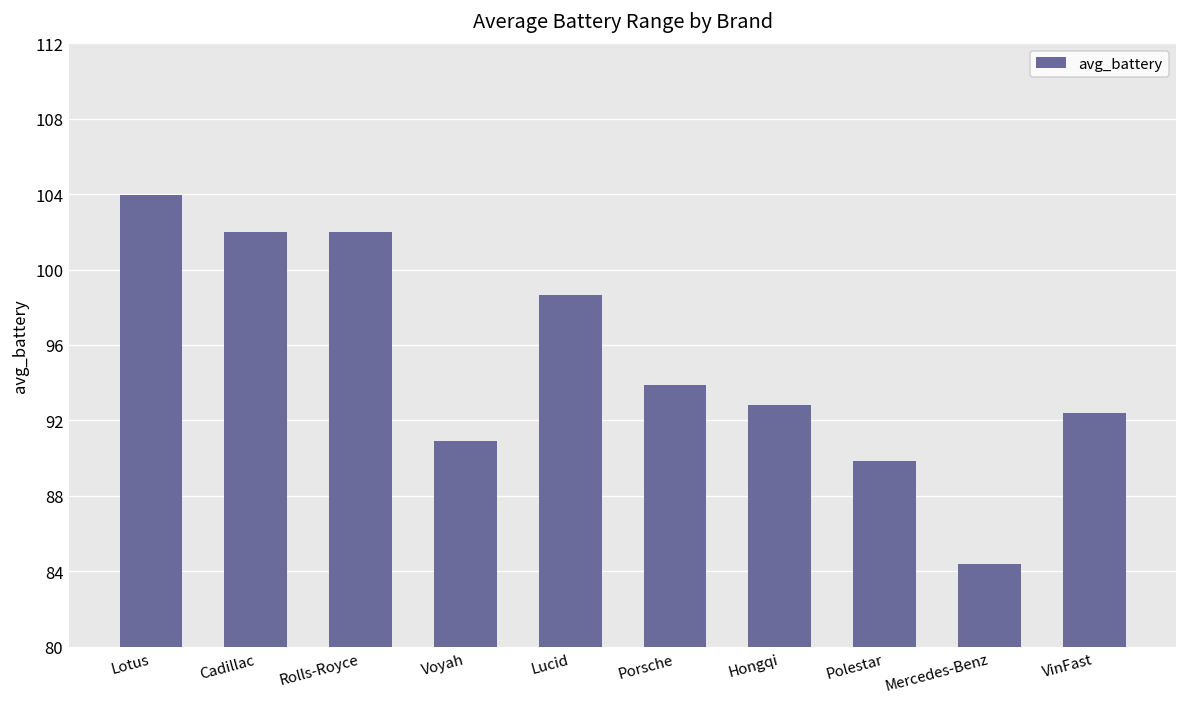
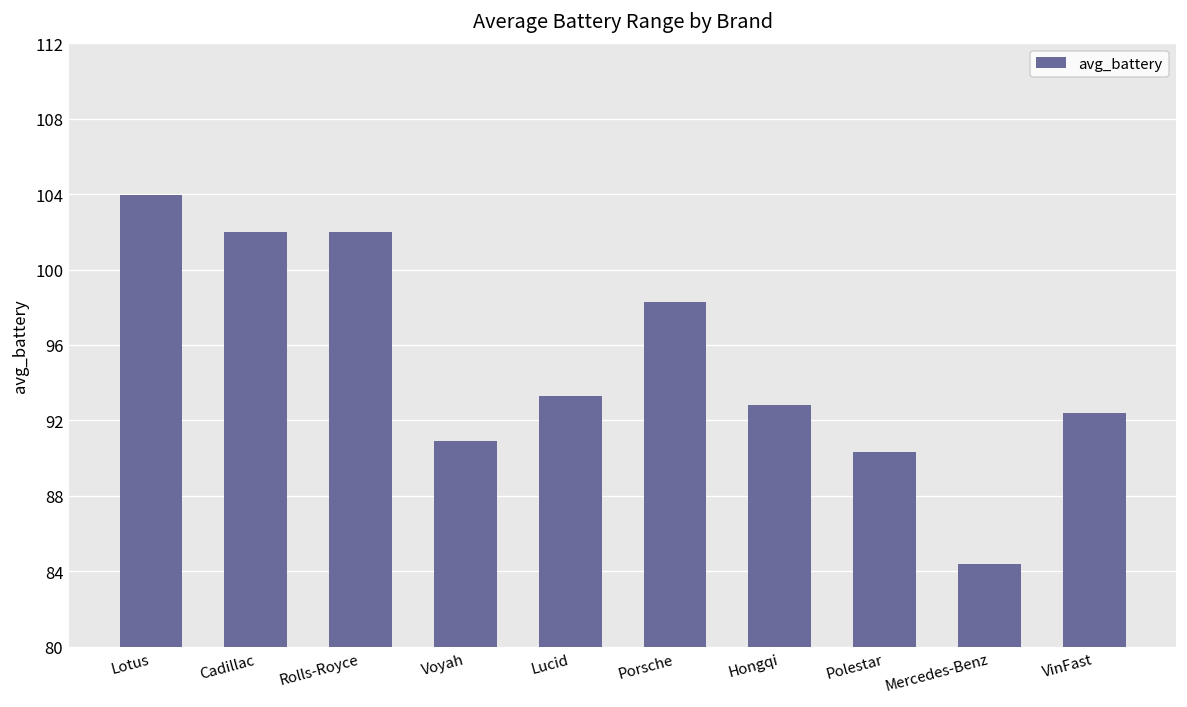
Lucid: 98.7 -> 93.3
Porsche: 93.9 -> 98.3
Polestar: 89.8 -> 90.3
